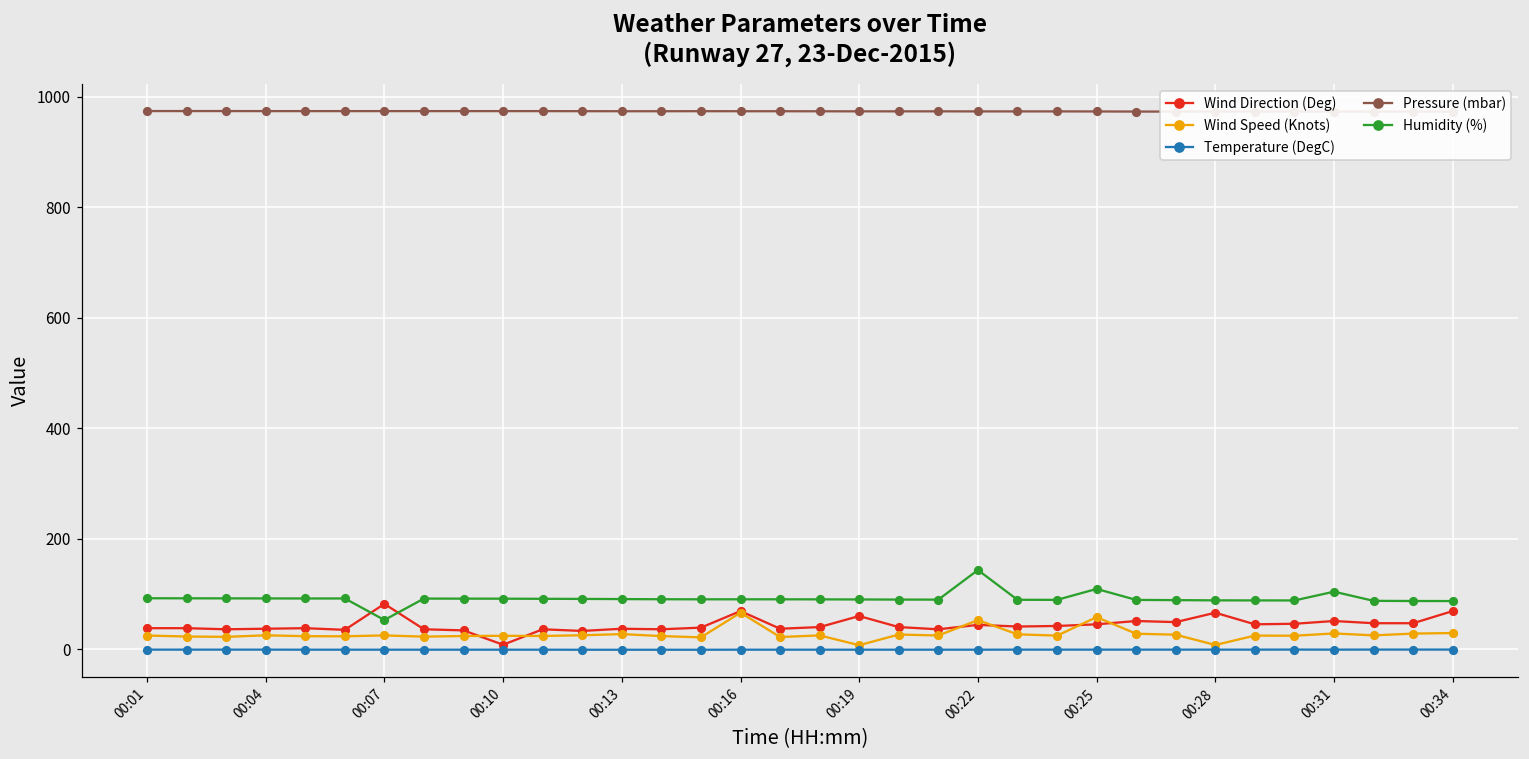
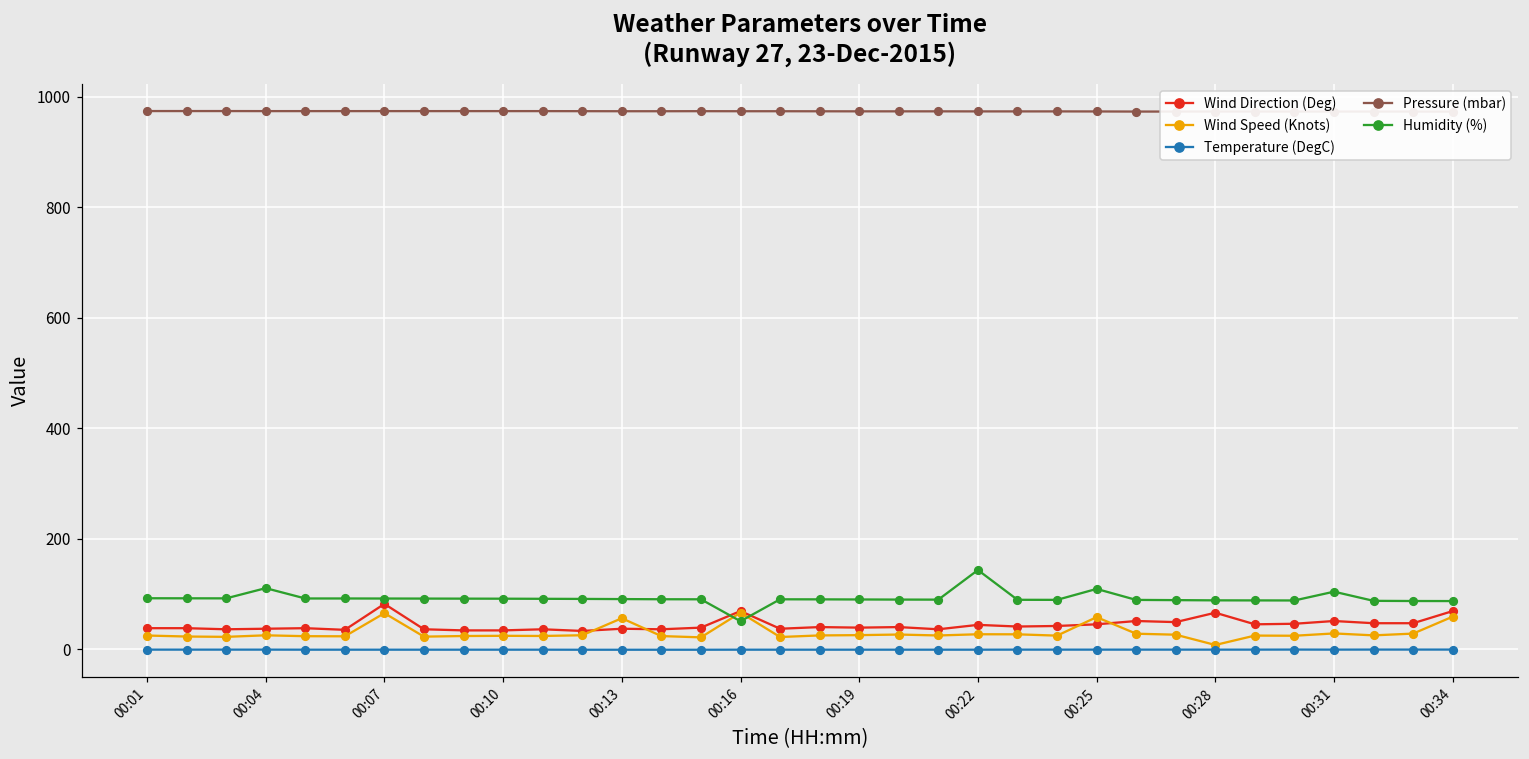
Humidity (%), 00:04: 90 -> 110
Wind Speed (Knots), 00:07: 20 -> 70
Humidity (%), 00:07: 50 -> 90
Wind Direction (Deg), 00:10: 10 -> 30
Wind Speed (Knots), 00:13: 30 -> 60
Humidity (%), 00:16: 90 -> 50
Wind Direction (Deg), 00:19: 60 -> 40
Wind Speed (Knots), 00:19: 10 -> 30
Wind Speed (Knots), 00:22: 50 -> 30
Wind Speed (Knots), 00:34: 30 -> 60
